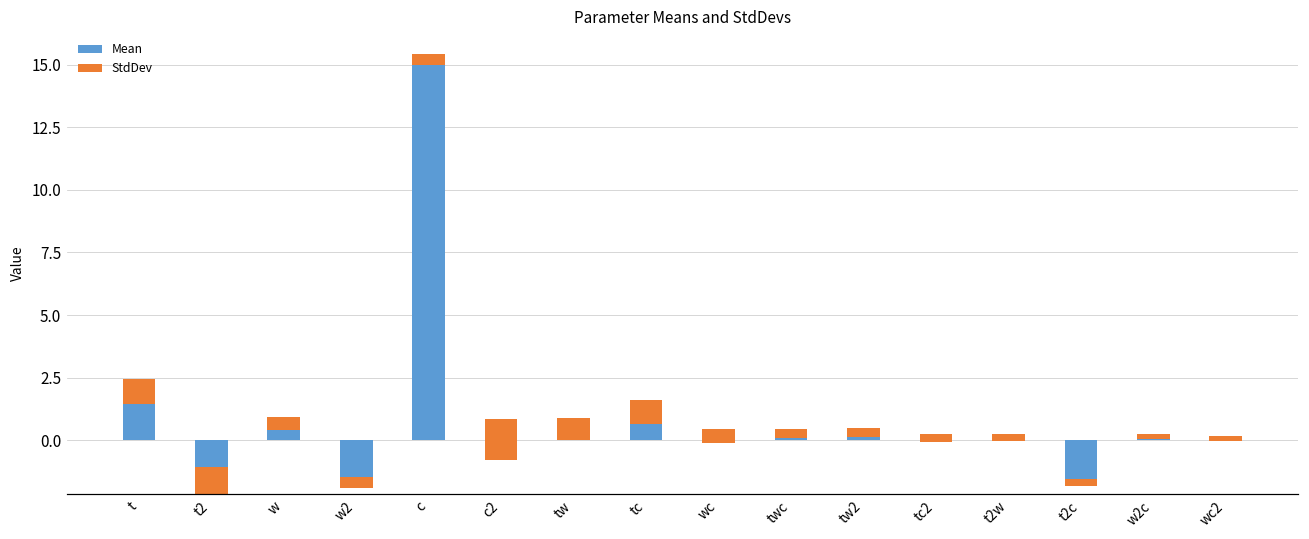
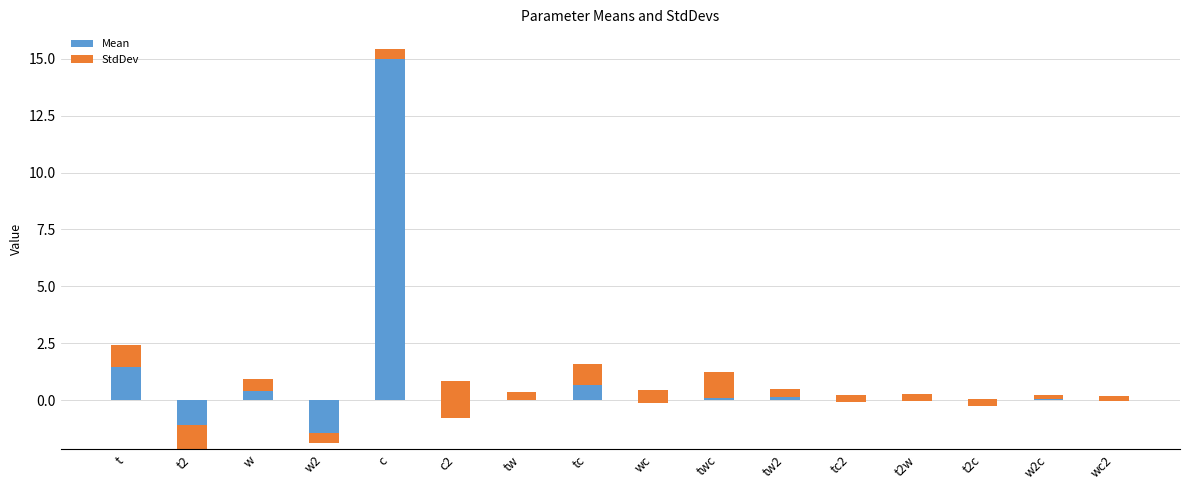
StdDev, tw: 0.9 -> 0.4
StdDev, twc: 0.3 -> 1.1
Mean, t2c: -1.8 -> -0.3
